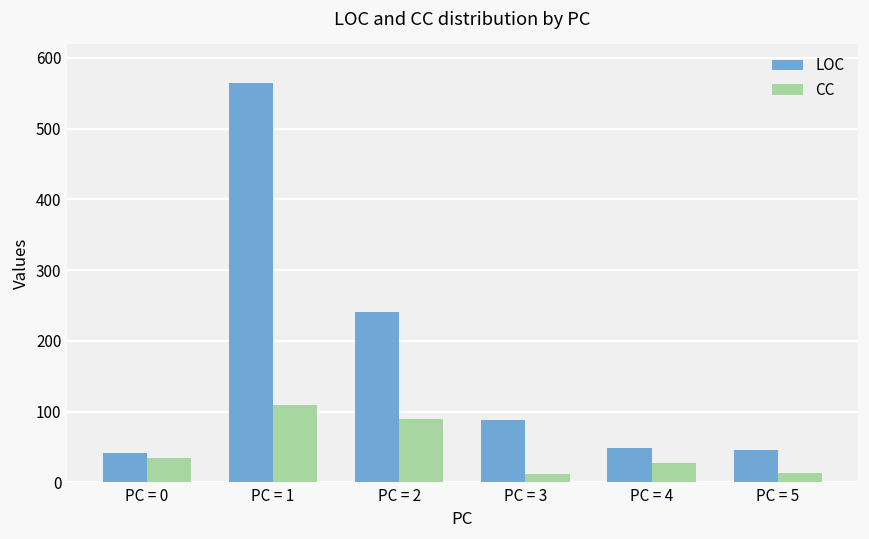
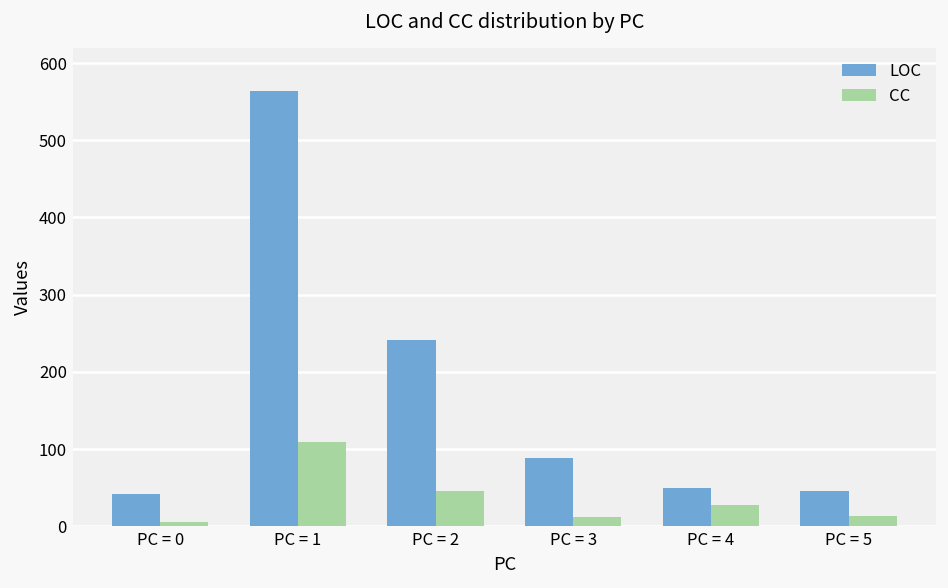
CC, PC = 0: 30 -> 10
CC, PC = 2: 90 -> 50
